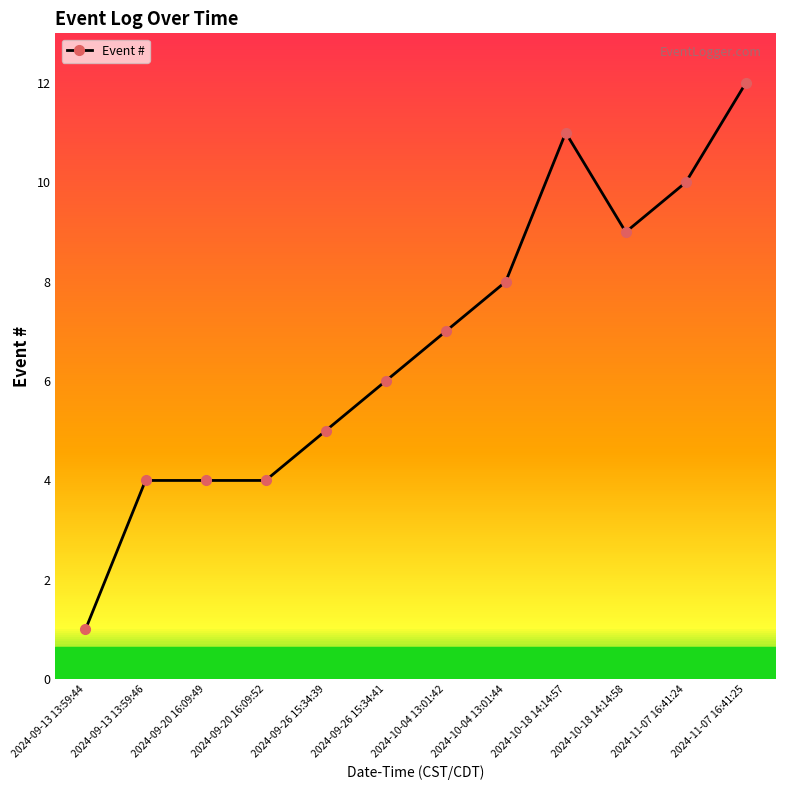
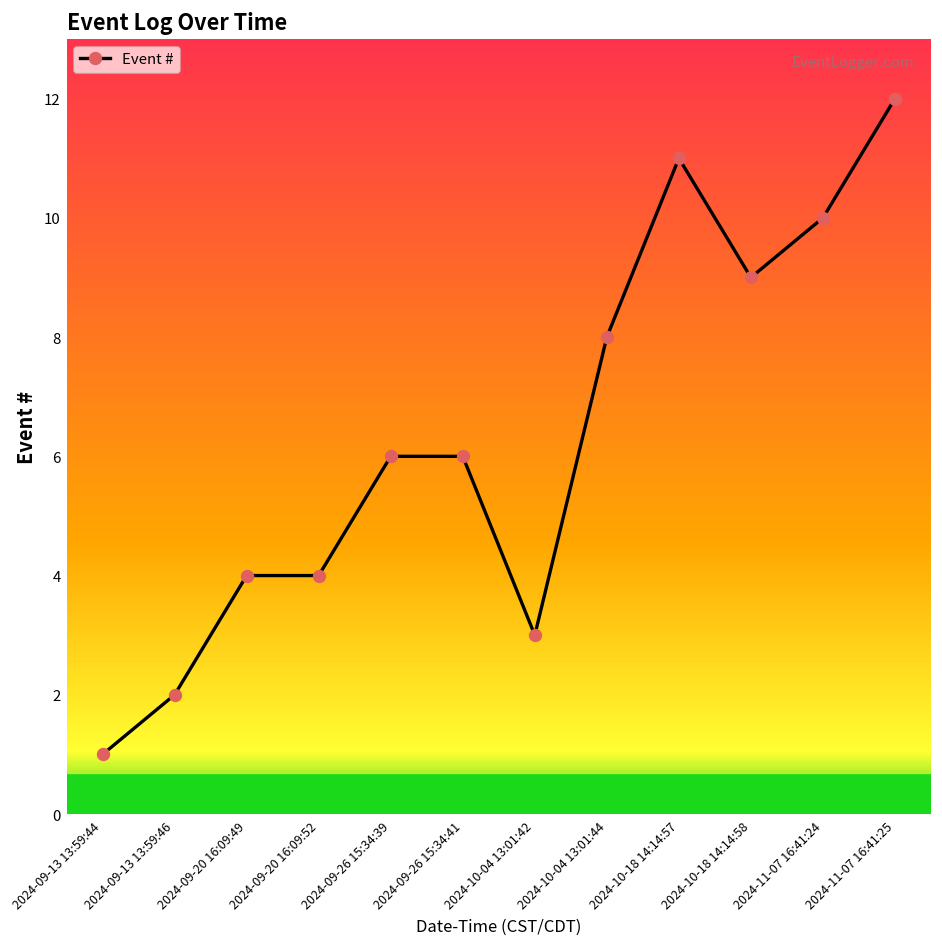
2024-09-13 13:59:46: 4 -> 2
2024-09-26 15:34:39: 5 -> 6
2024-10-04 13:01:42: 7 -> 3
